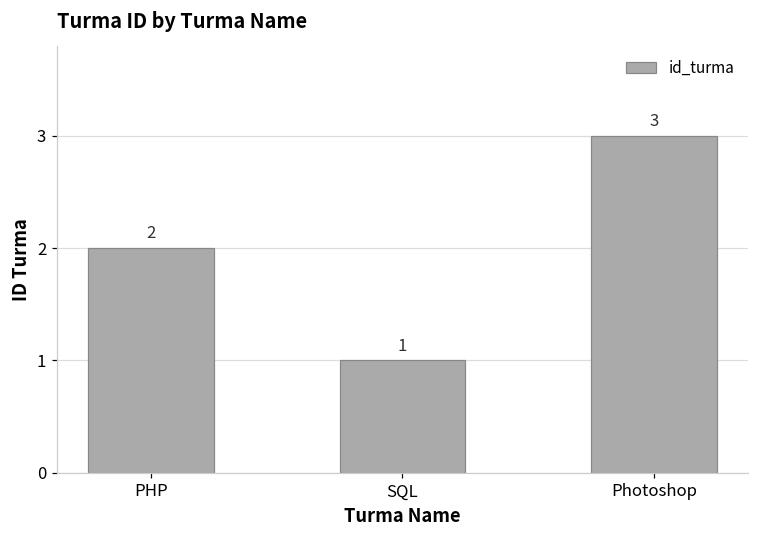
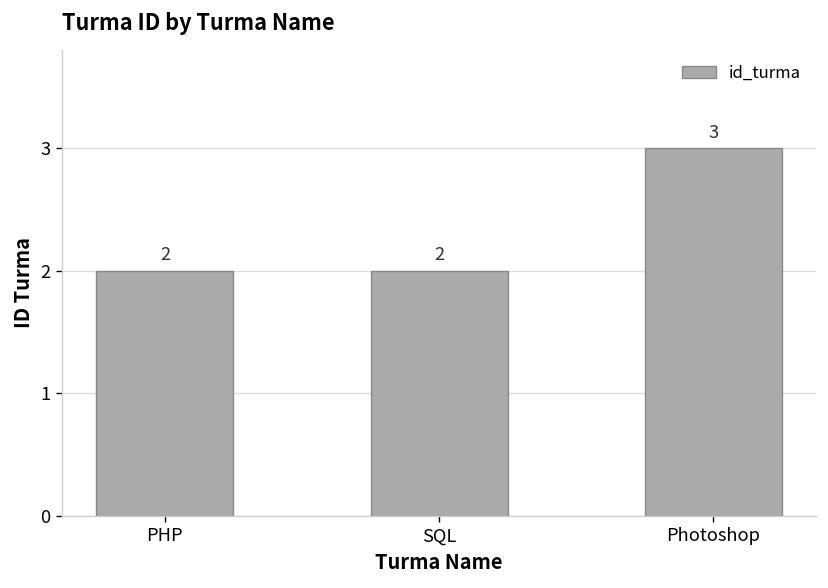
SQL: 1 -> 2
